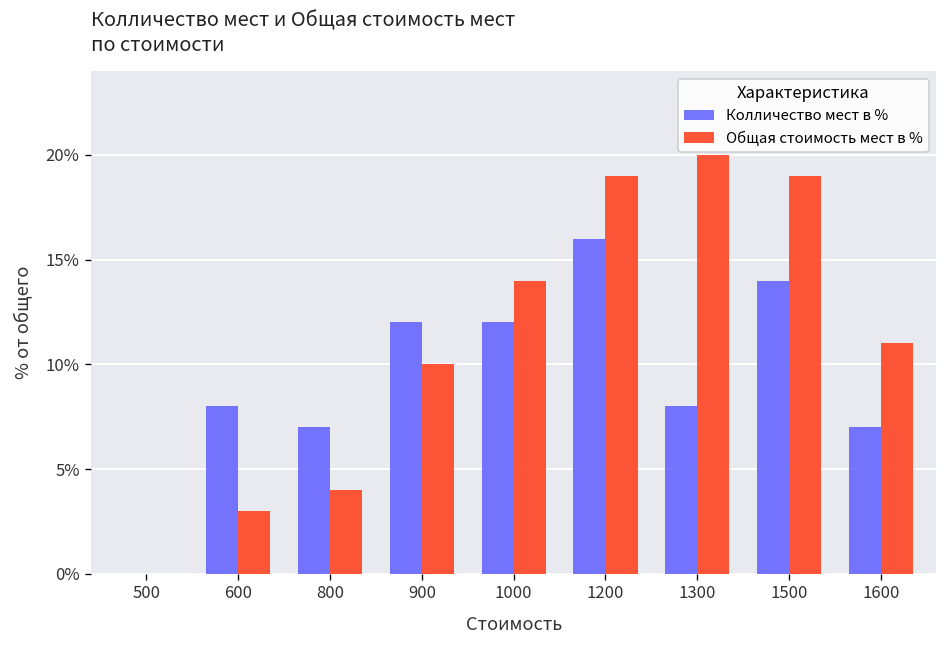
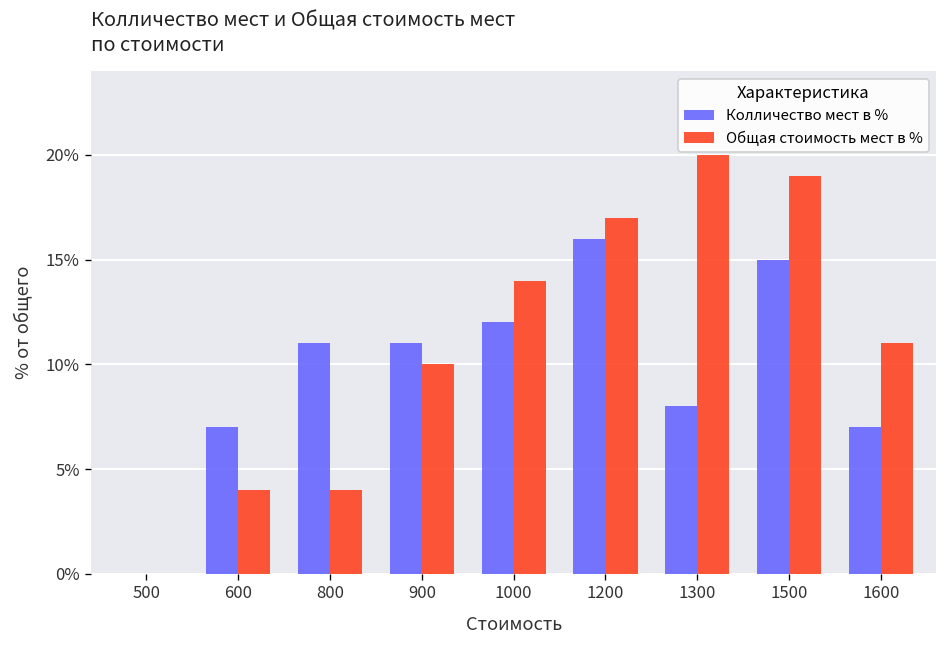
Колличество мест в %, 600: 8% -> 7%
Общая стоимость мест в %, 600: 3% -> 4%
Колличество мест в %, 800: 7% -> 11%
Колличество мест в %, 900: 12% -> 11%
Общая стоимость мест в %, 1200: 19% -> 17%
Колличество мест в %, 1500: 14% -> 15%
